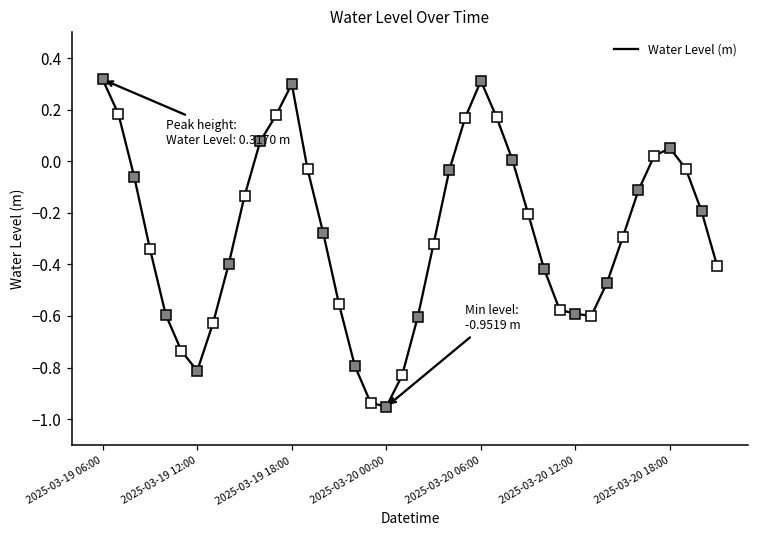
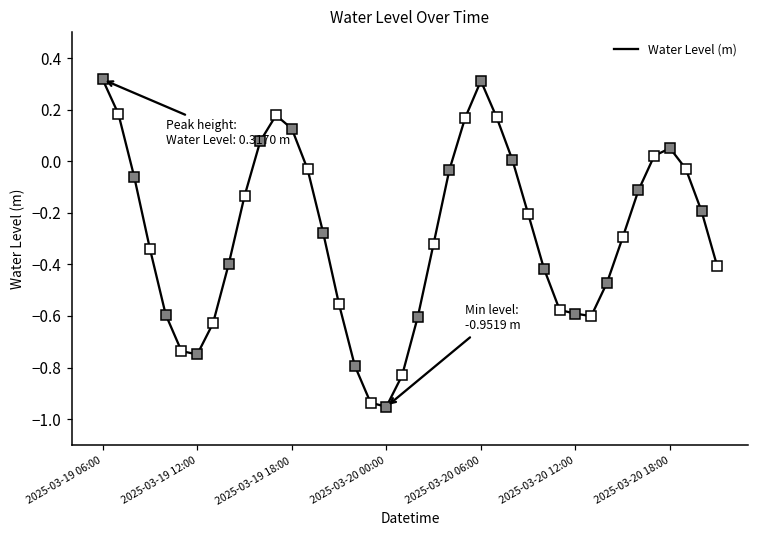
Water Level (m), 2025-03-19 12:00: -0.81 -> -0.75
Water Level (m), 2025-03-19 18:00: 0.30 -> 0.13
